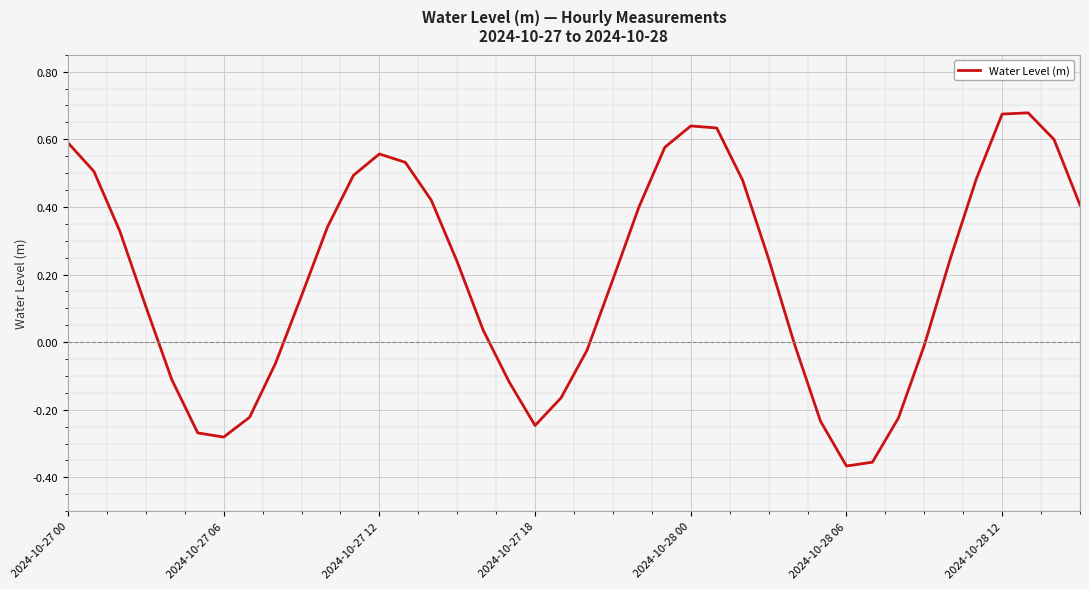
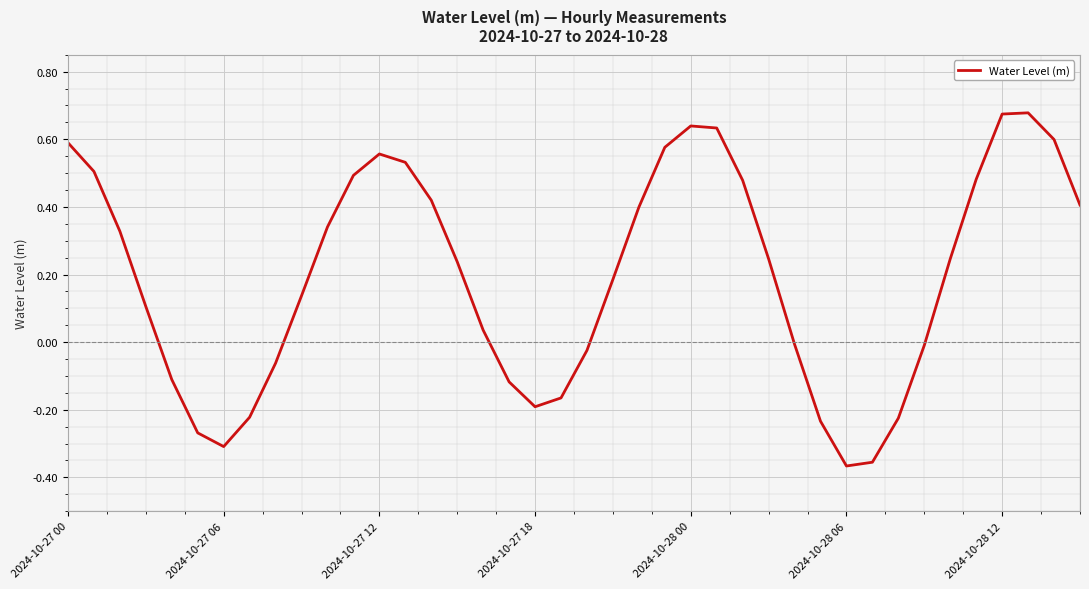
2024-10-27 06: -0.28 -> -0.31
2024-10-27 18: -0.25 -> -0.19
